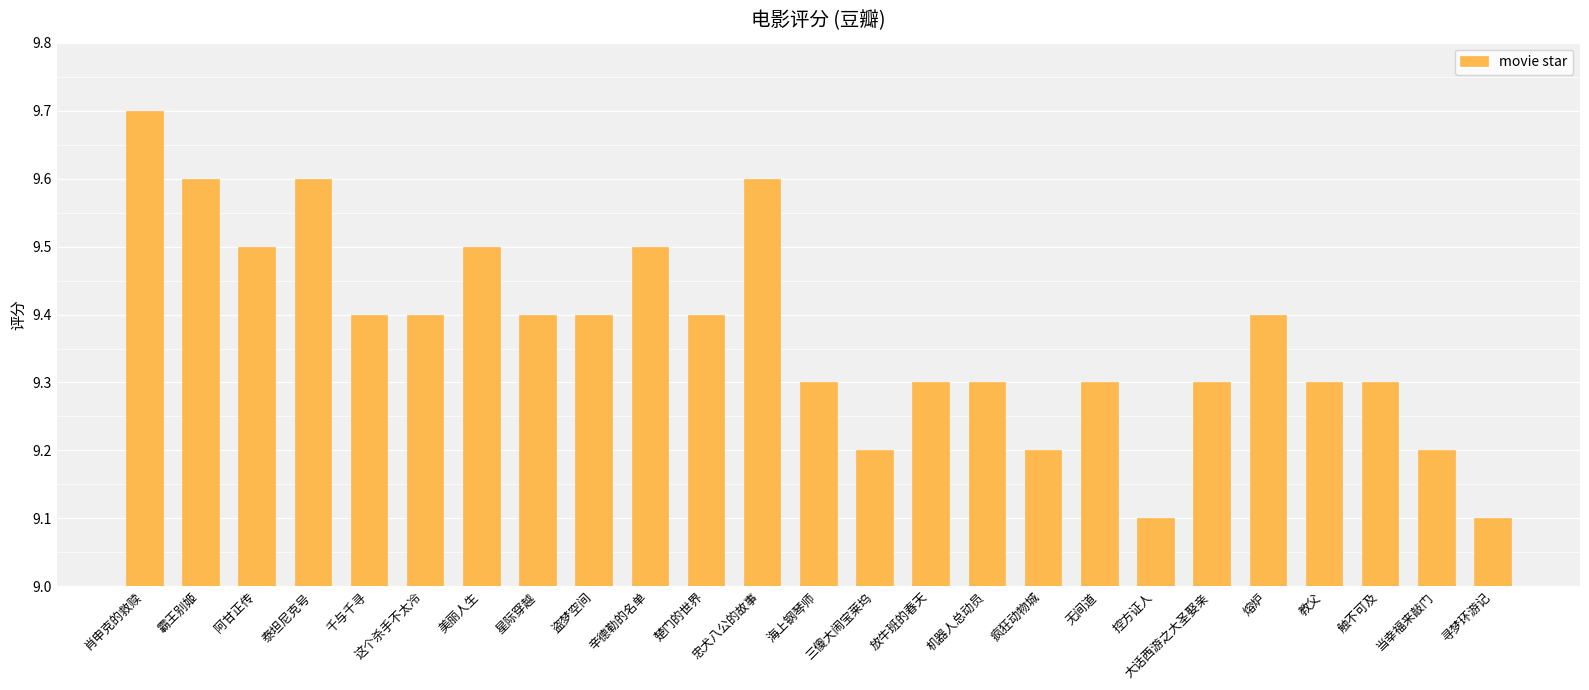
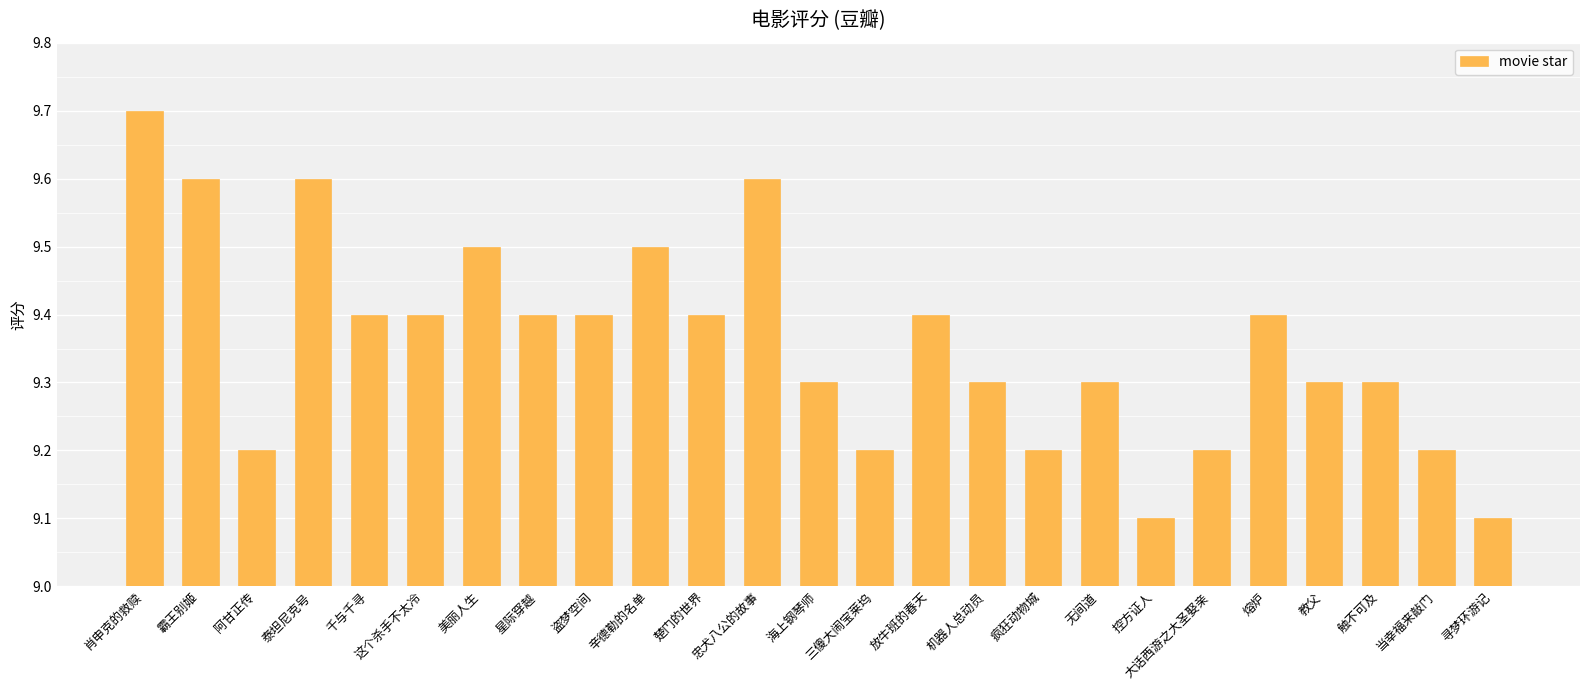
阿甘正传: 9.5 -> 9.2
放牛班的春天: 9.3 -> 9.4
大话西游之大圣娶亲: 9.3 -> 9.2
